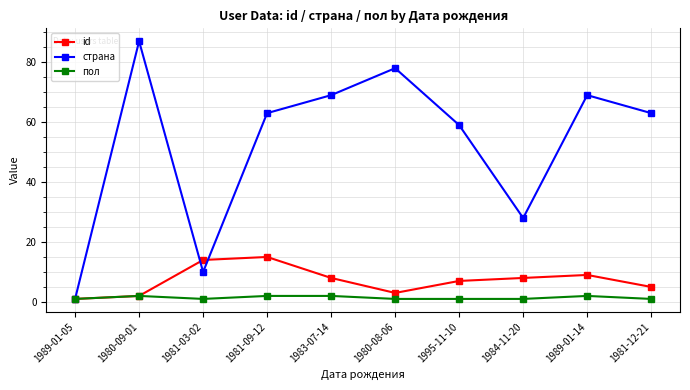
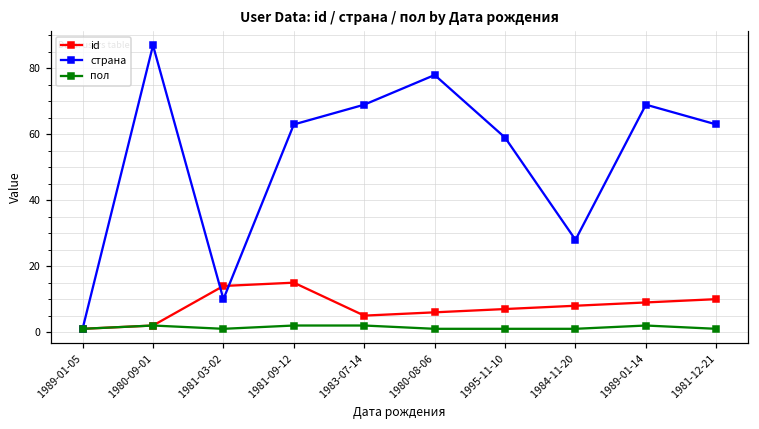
id, 1983-07-14: 8 -> 5
id, 1980-08-06: 3 -> 6
id, 1981-12-21: 5 -> 10
